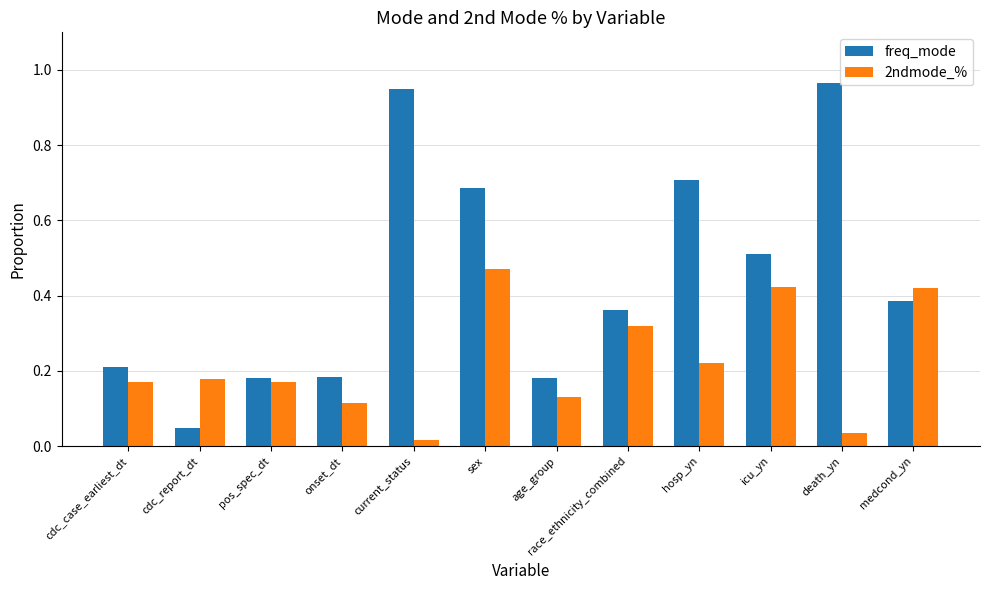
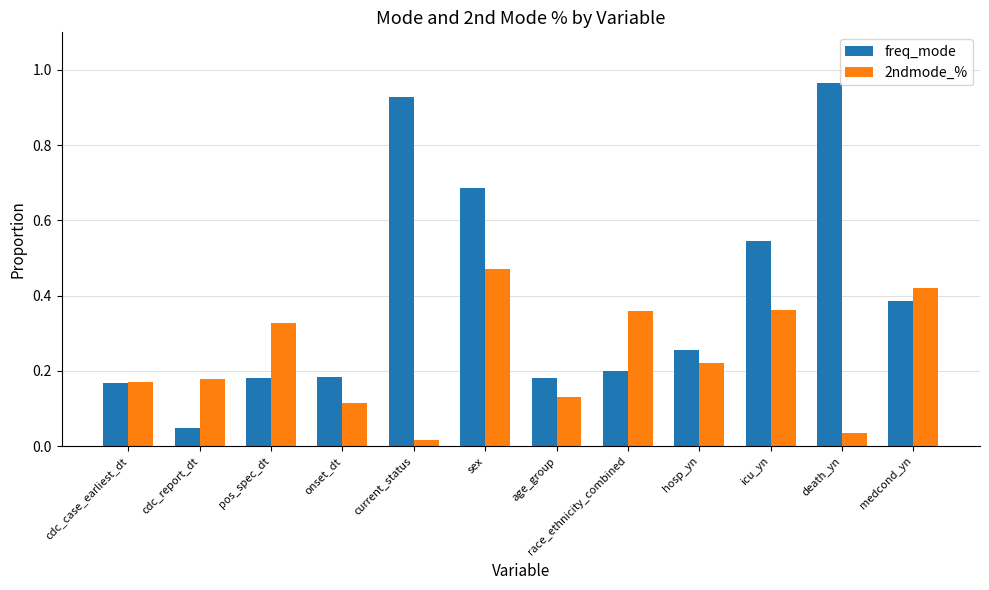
freq_mode, cdc_case_earliest_dt: 0.21 -> 0.17
2ndmode_%, pos_spec_dt: 0.17 -> 0.33
freq_mode, current_status: 0.95 -> 0.93
freq_mode, race_ethnicity_combined: 0.36 -> 0.20
2ndmode_%, race_ethnicity_combined: 0.32 -> 0.36
freq_mode, hosp_yn: 0.71 -> 0.26
freq_mode, icu_yn: 0.51 -> 0.55
2ndmode_%, icu_yn: 0.42 -> 0.36
